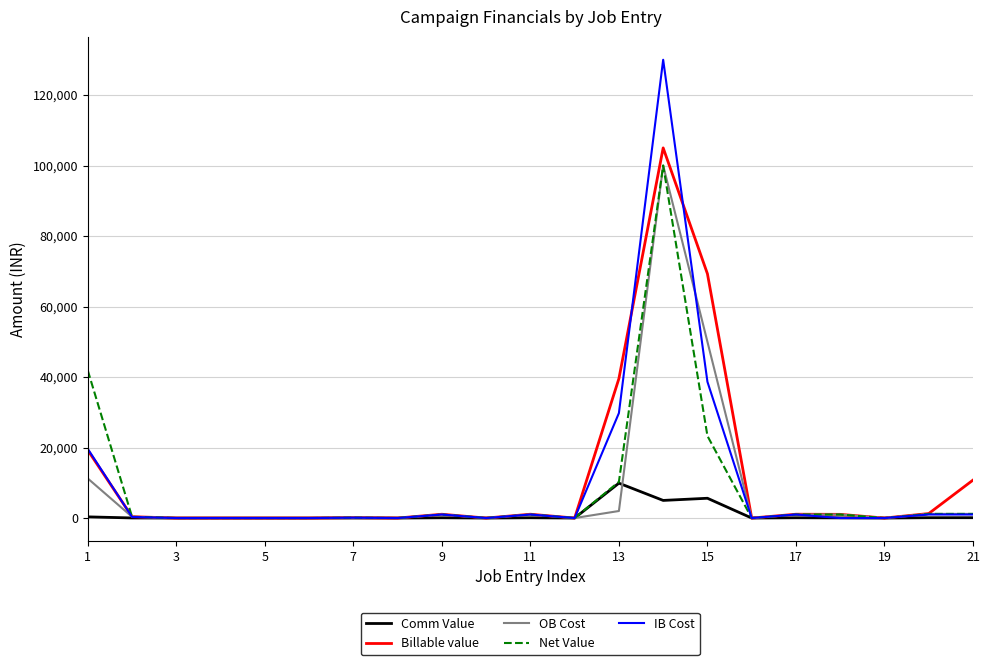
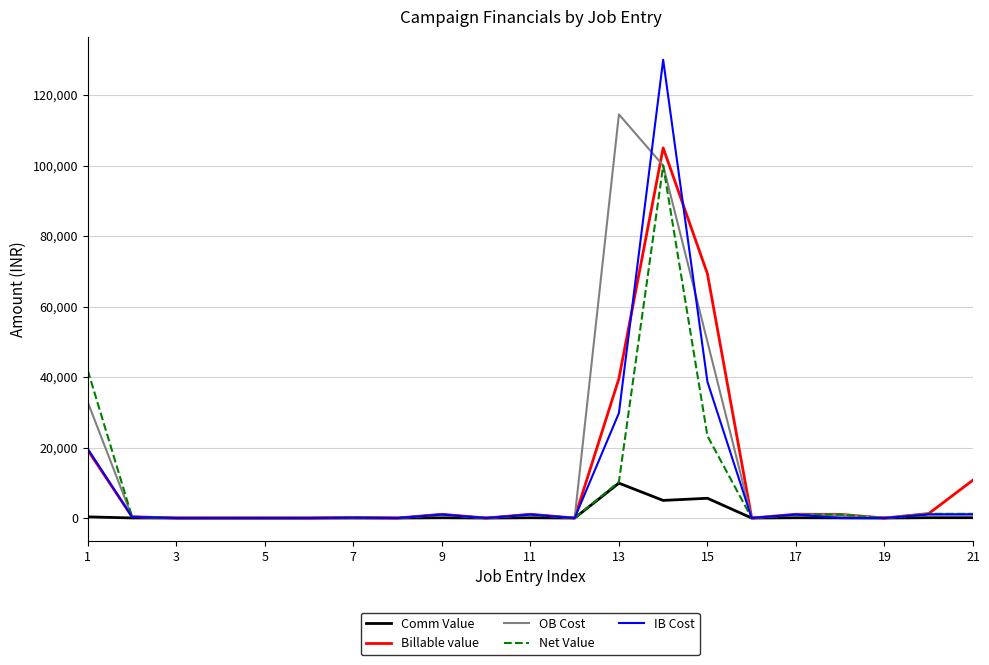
OB Cost, 1: 11,000 -> 33,000
OB Cost, 13: 2,000 -> 115,000
